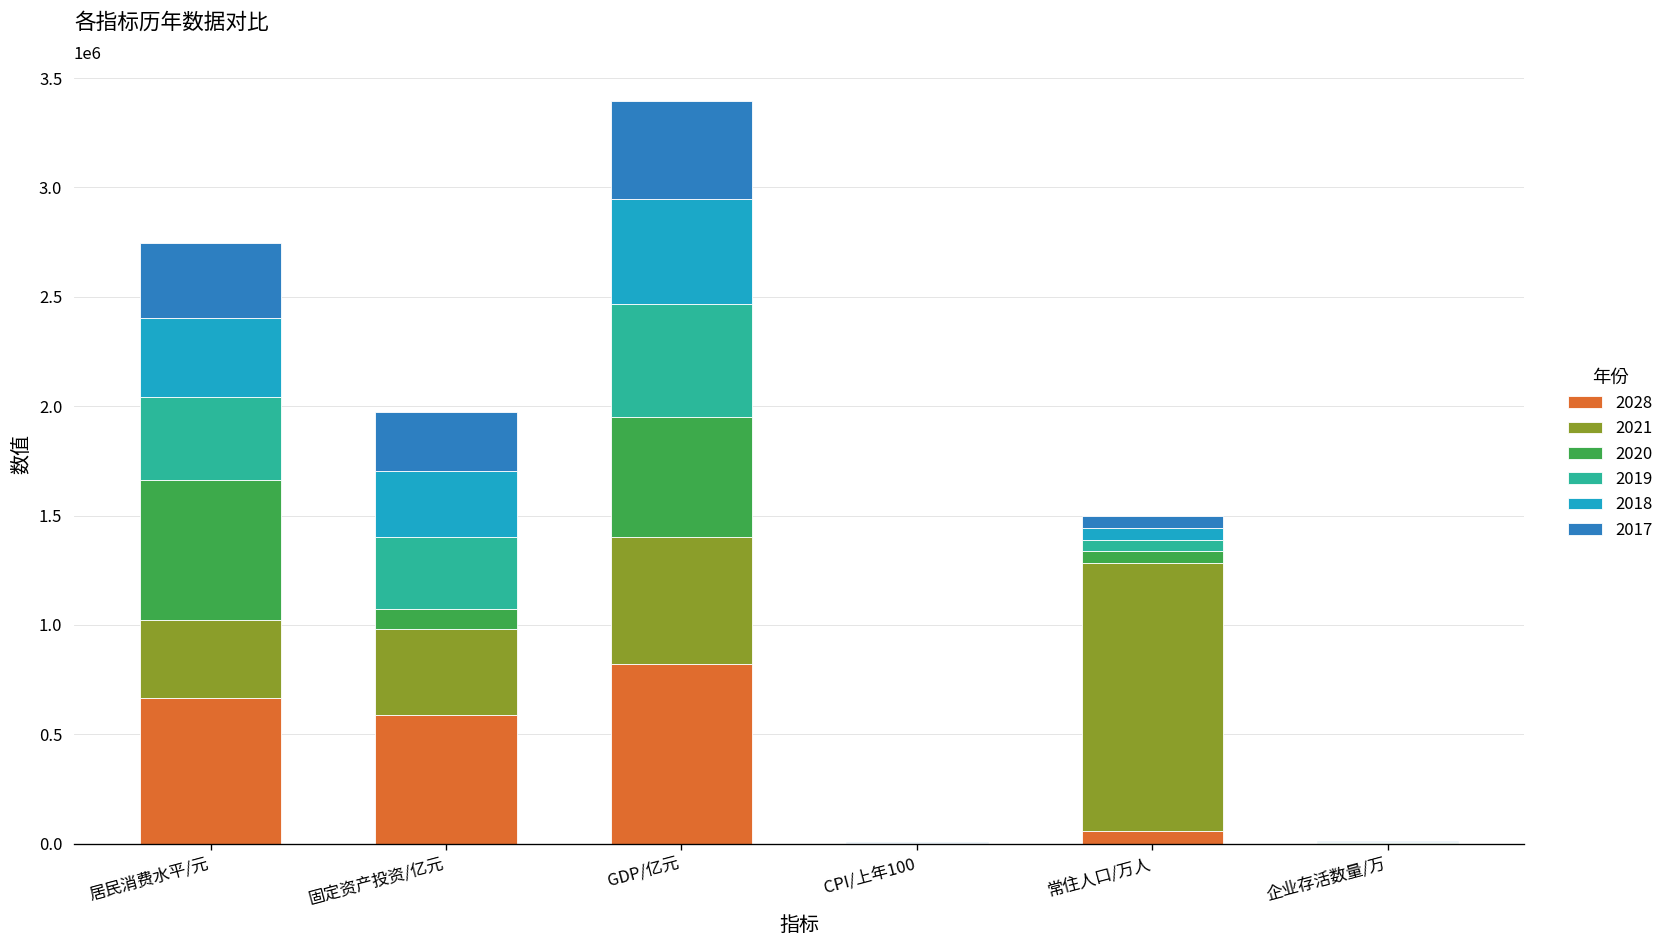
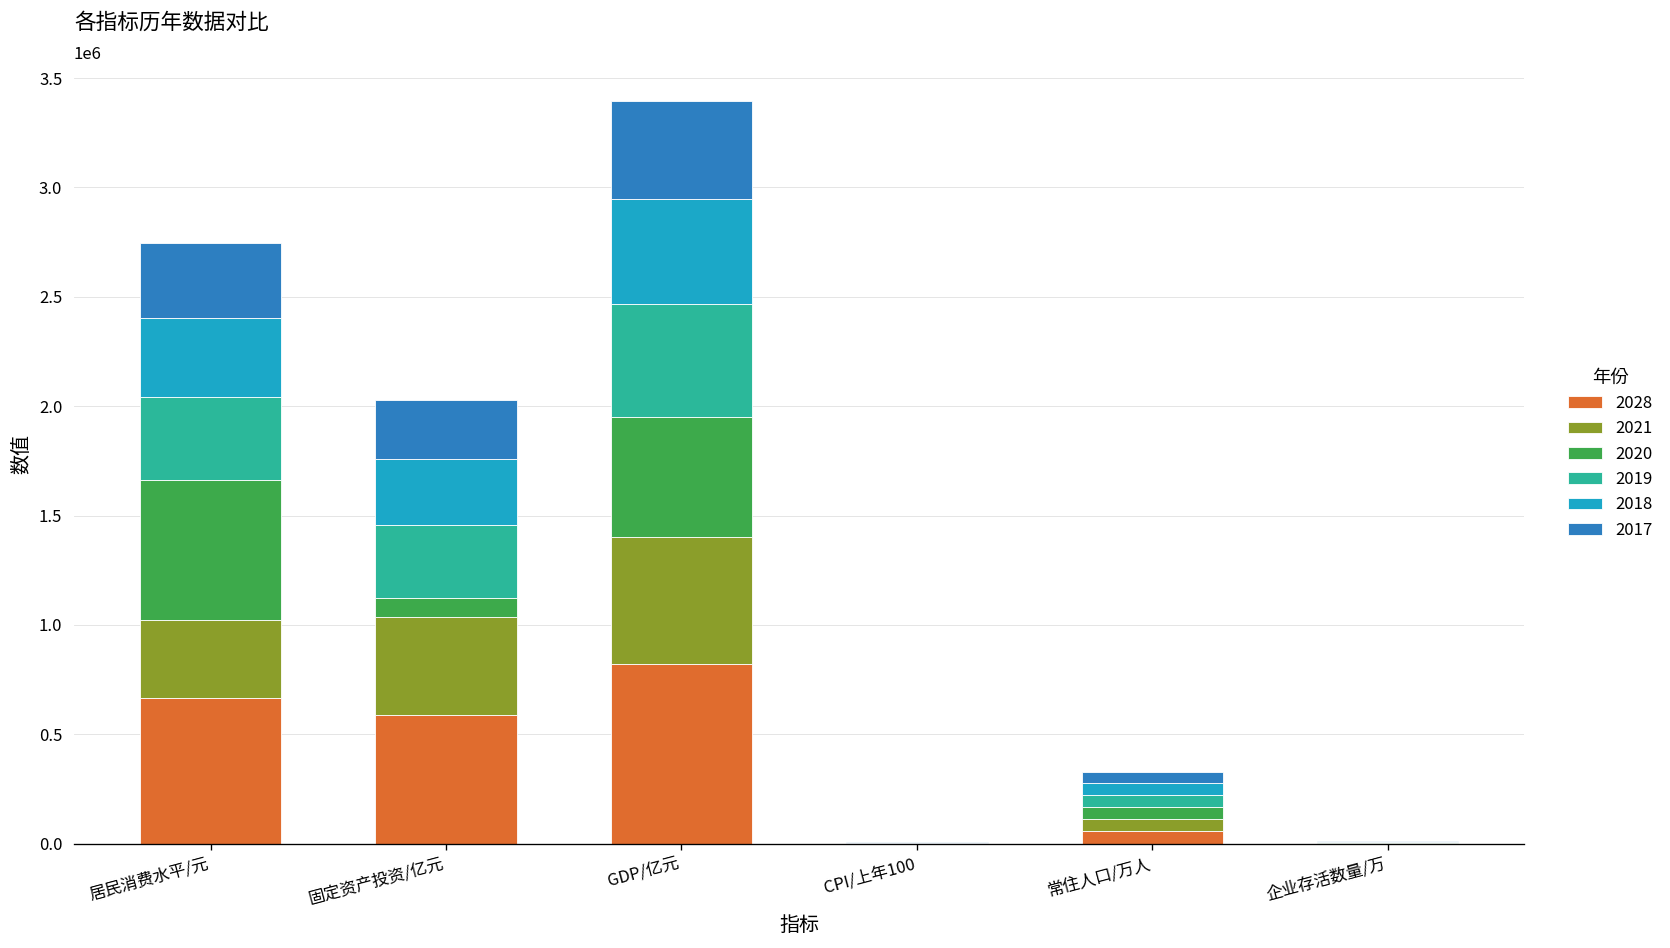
2021, 固定资产投资/亿元: 390000 -> 440000
2021, 常住人口/万人: 1220000 -> 60000
